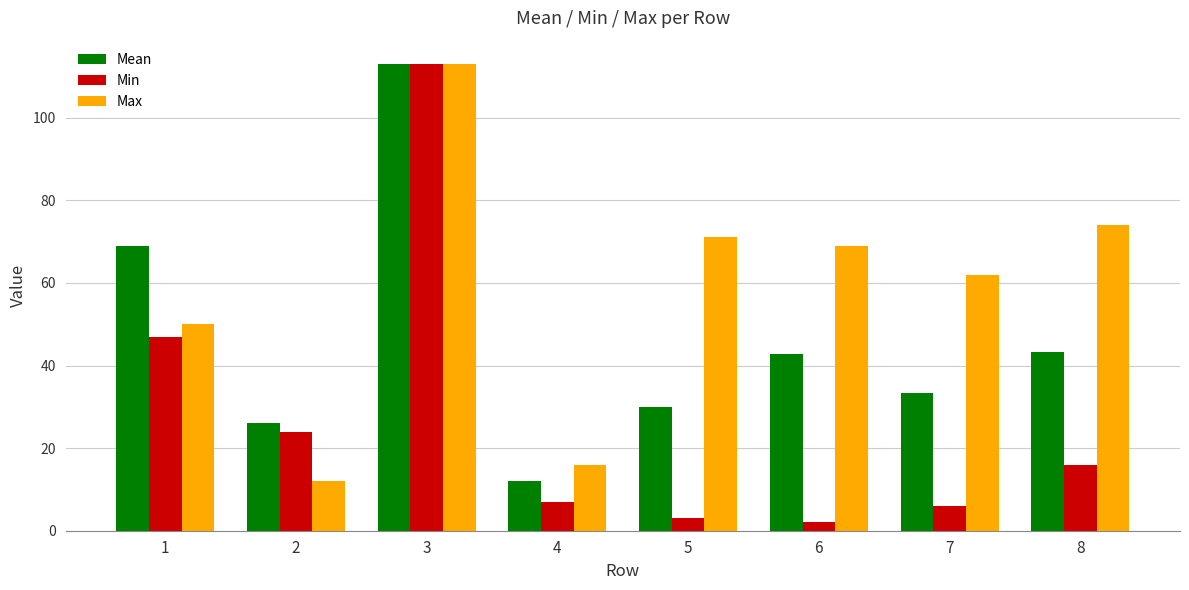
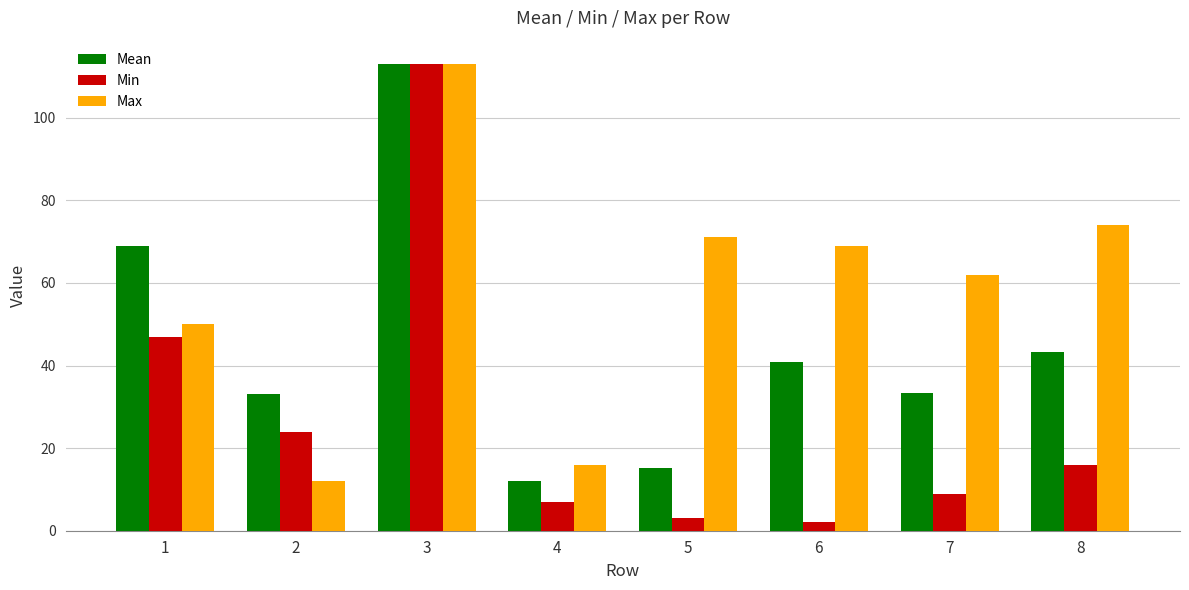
Mean, 2: 26 -> 33
Mean, 5: 30 -> 15
Mean, 6: 43 -> 41
Min, 7: 6 -> 9
